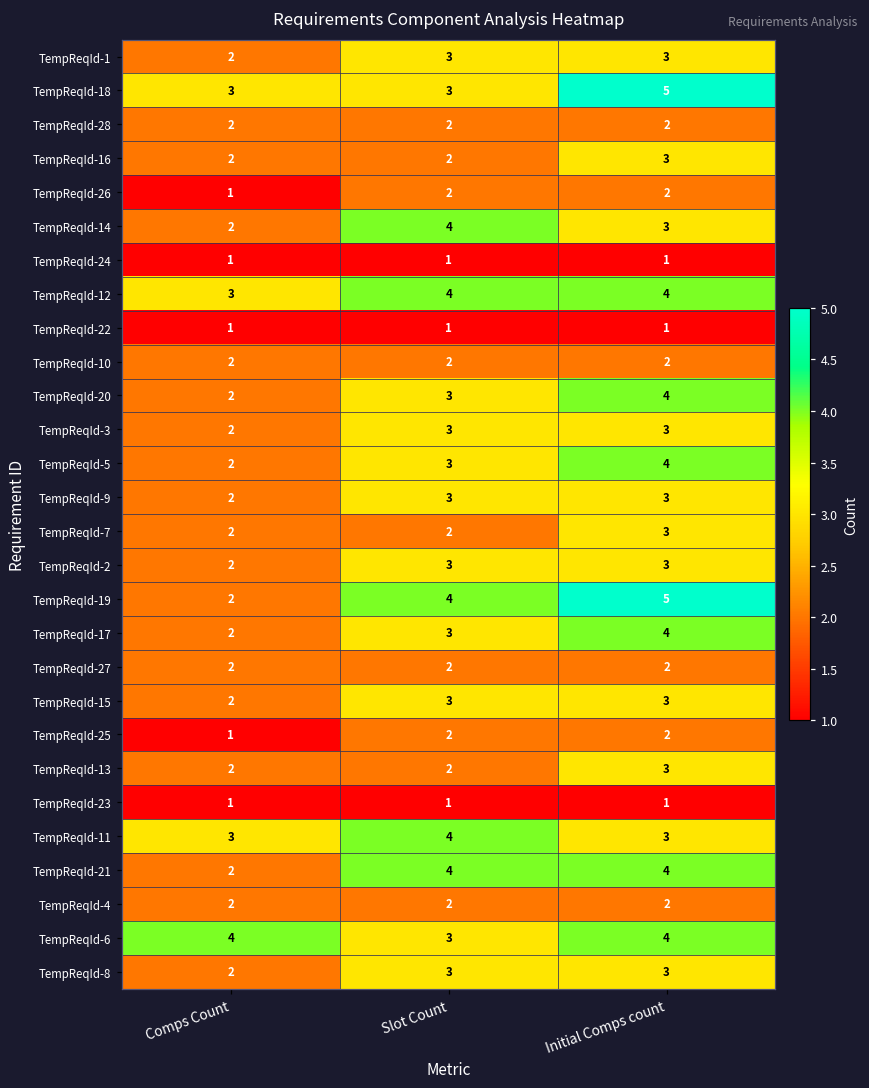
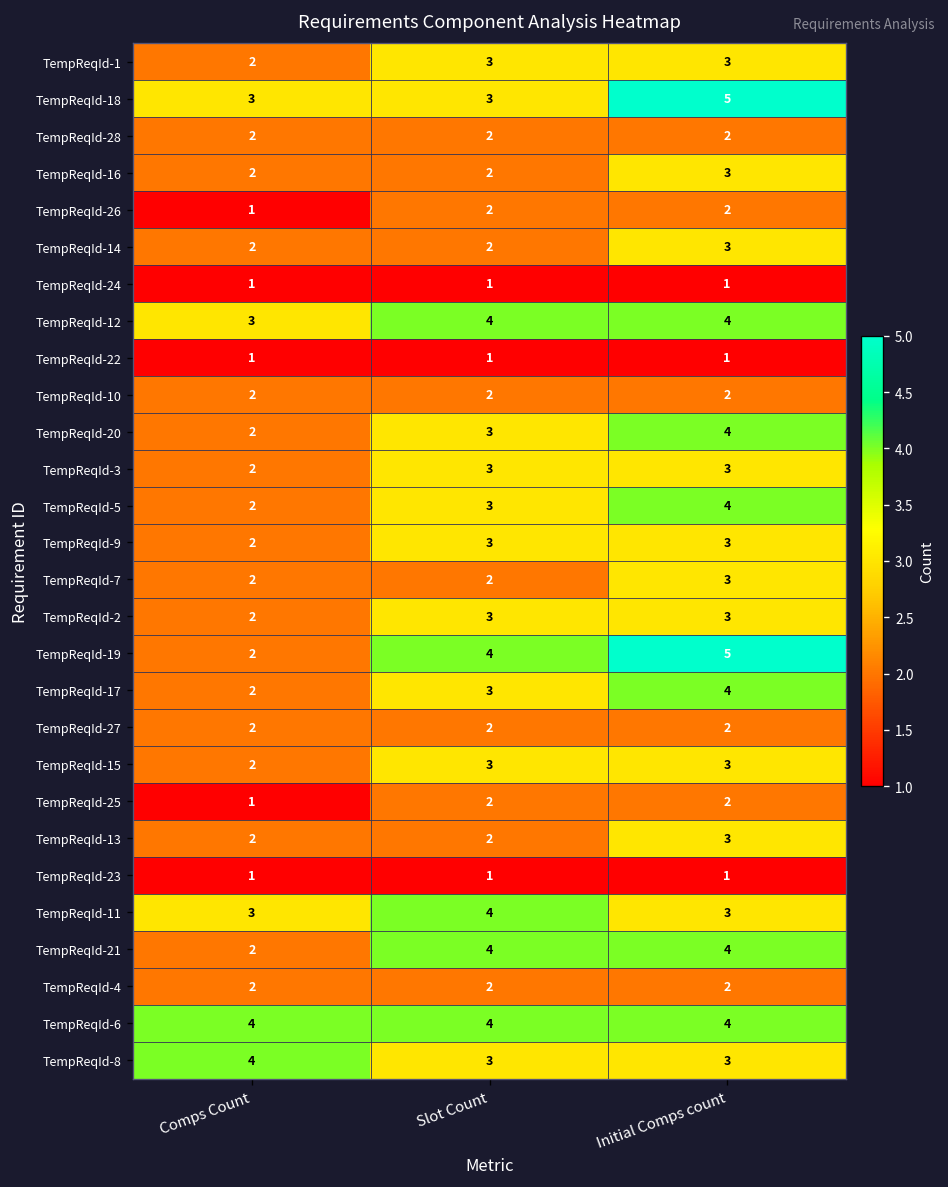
TempReqId-14, Slot Count: 4 -> 2
TempReqId-6, Slot Count: 3 -> 4
TempReqId-8, Comps Count: 2 -> 4
